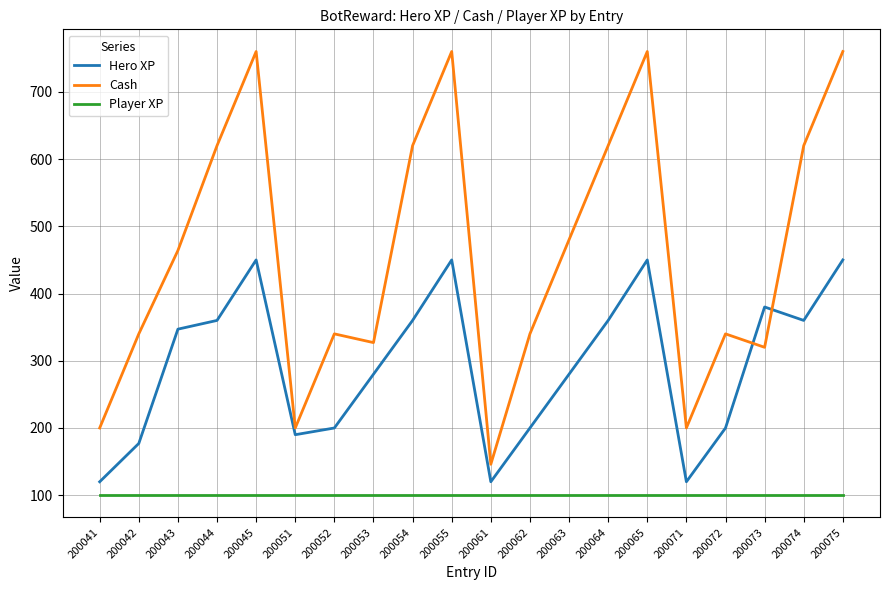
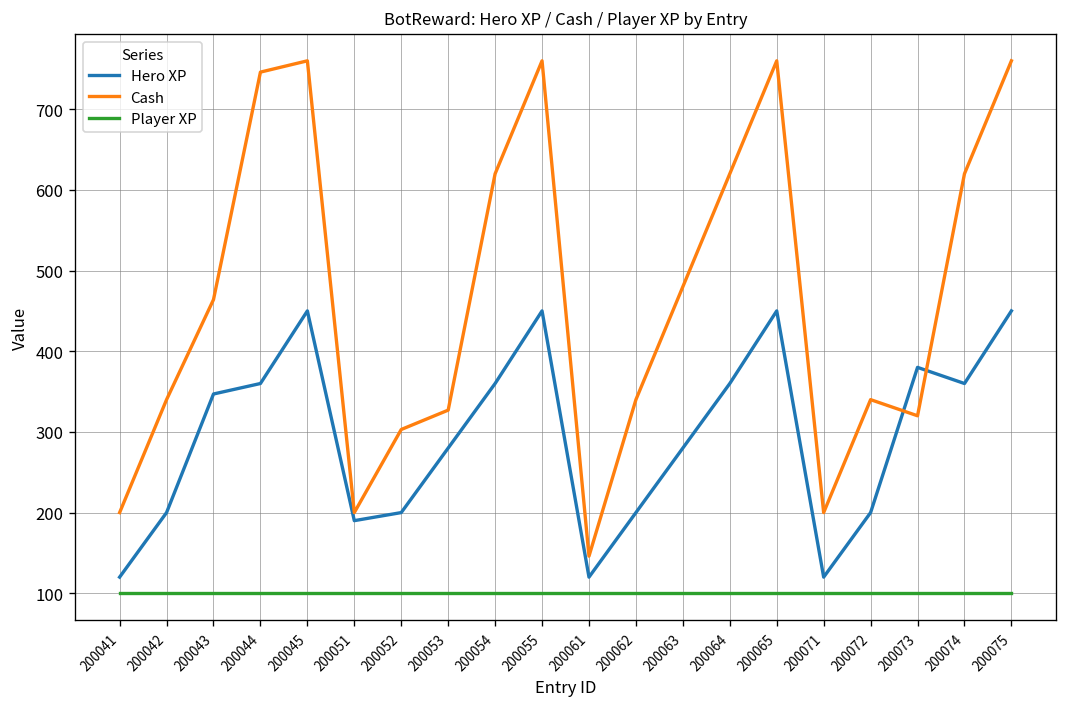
Hero XP, 200042: 180 -> 200
Cash, 200044: 620 -> 750
Cash, 200052: 340 -> 300
